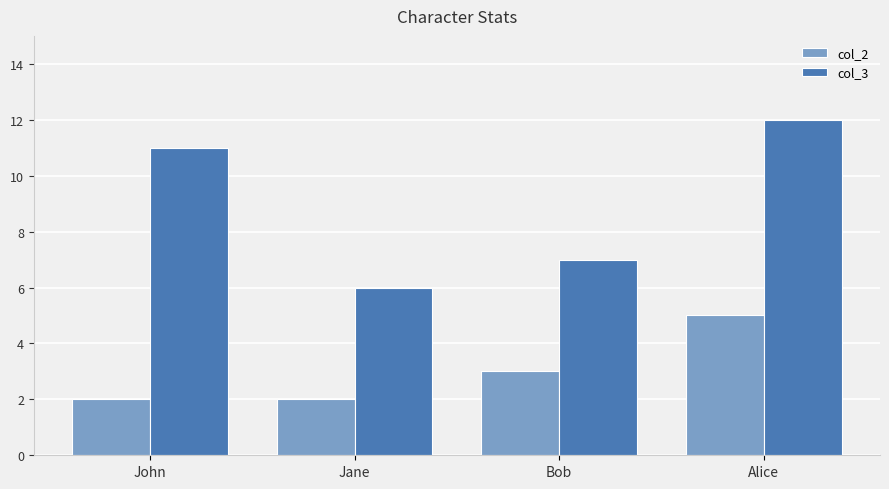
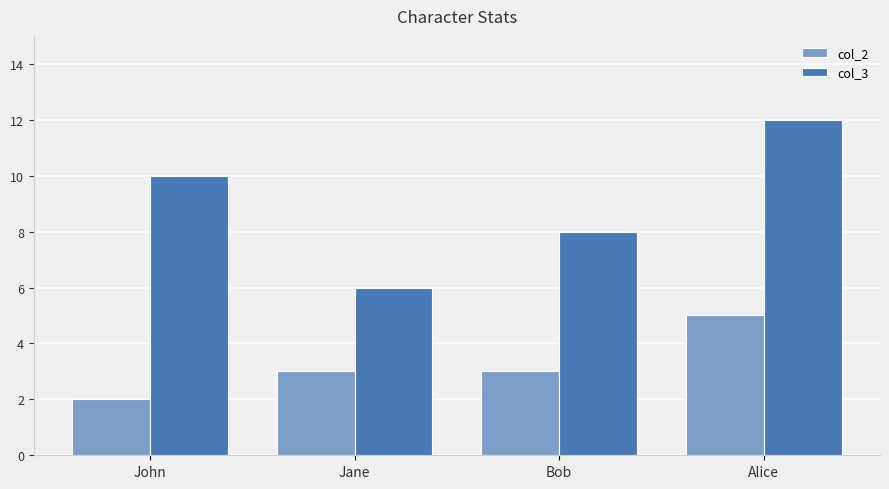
col_3, John: 11 -> 10
col_2, Jane: 2 -> 3
col_3, Bob: 7 -> 8
